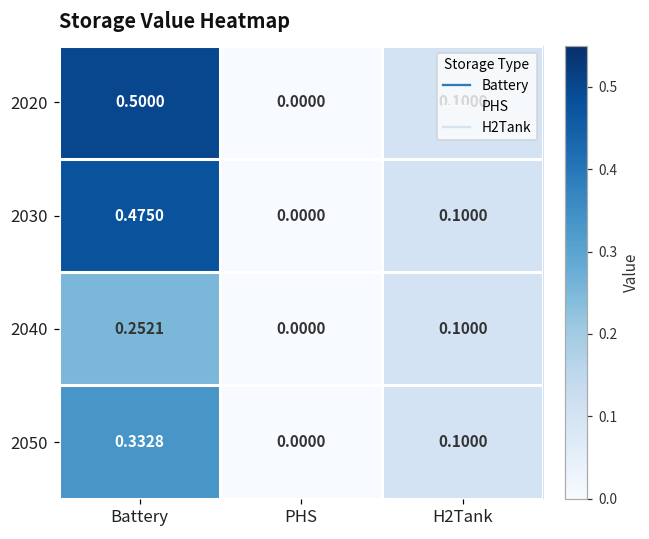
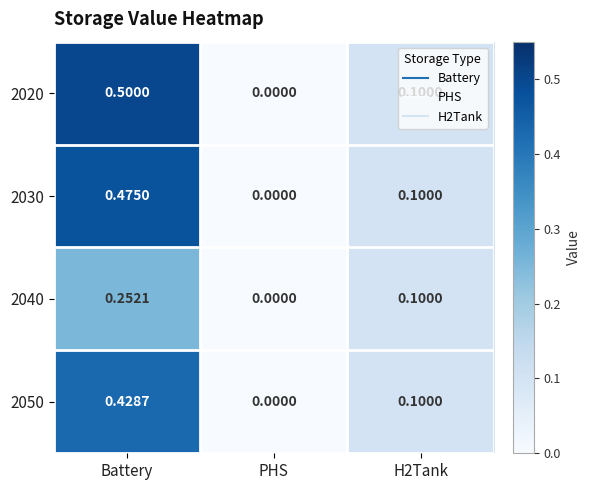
2050, Battery: 0.3328 -> 0.4287
